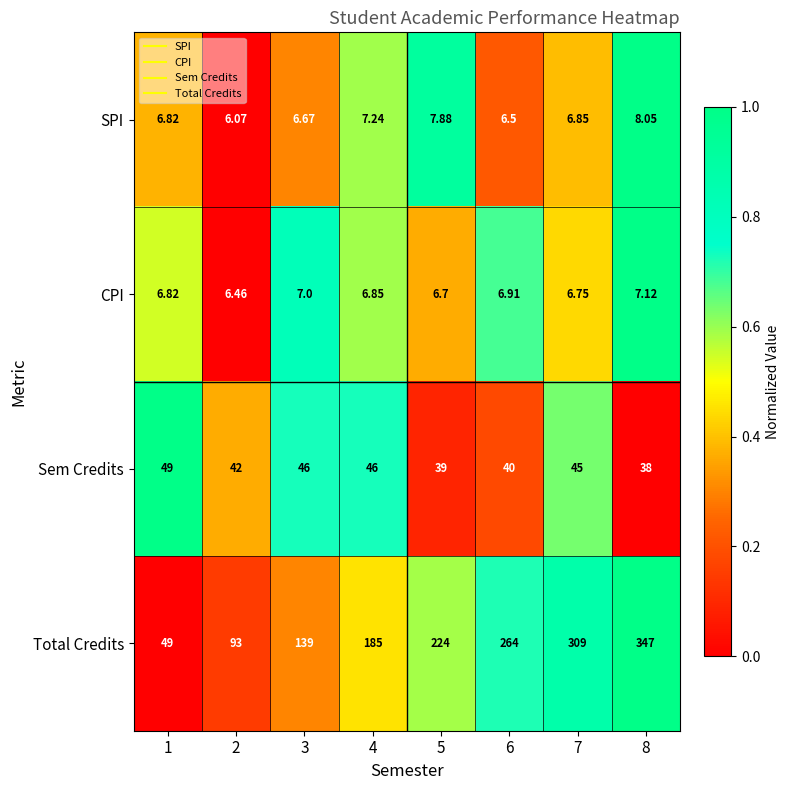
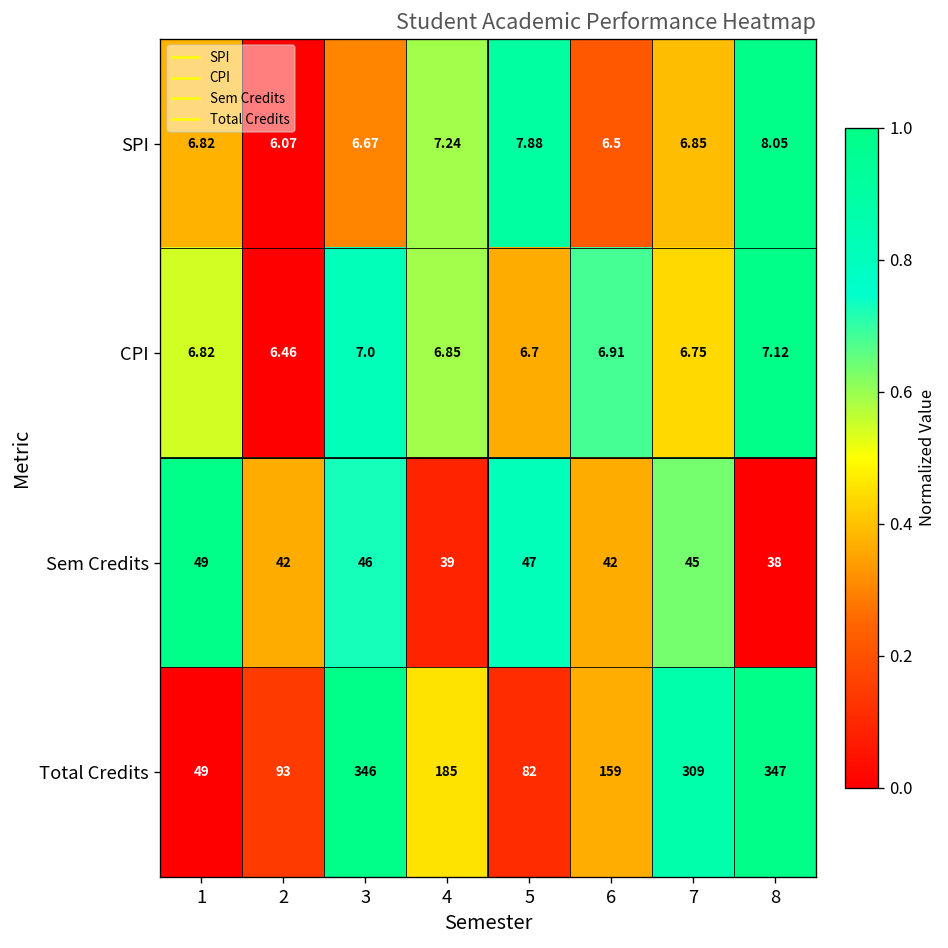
Sem Credits, 4: 46 -> 39
Sem Credits, 5: 39 -> 47
Sem Credits, 6: 40 -> 42
Total Credits, 3: 139 -> 346
Total Credits, 5: 224 -> 82
Total Credits, 6: 264 -> 159
